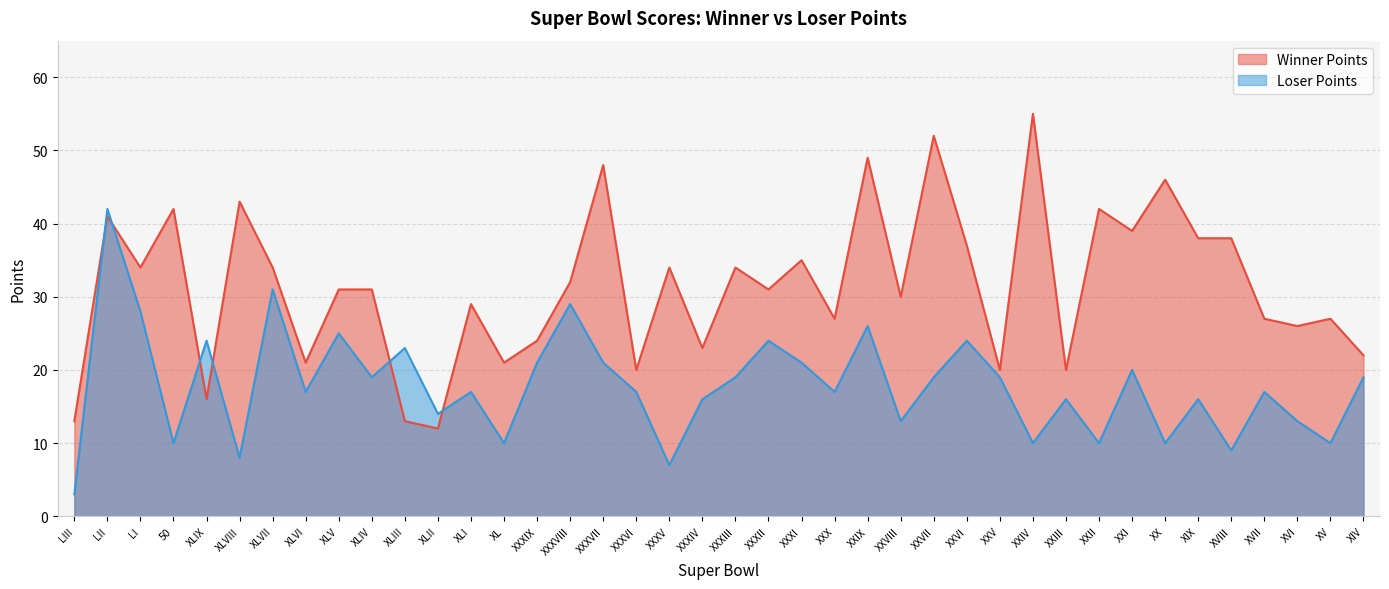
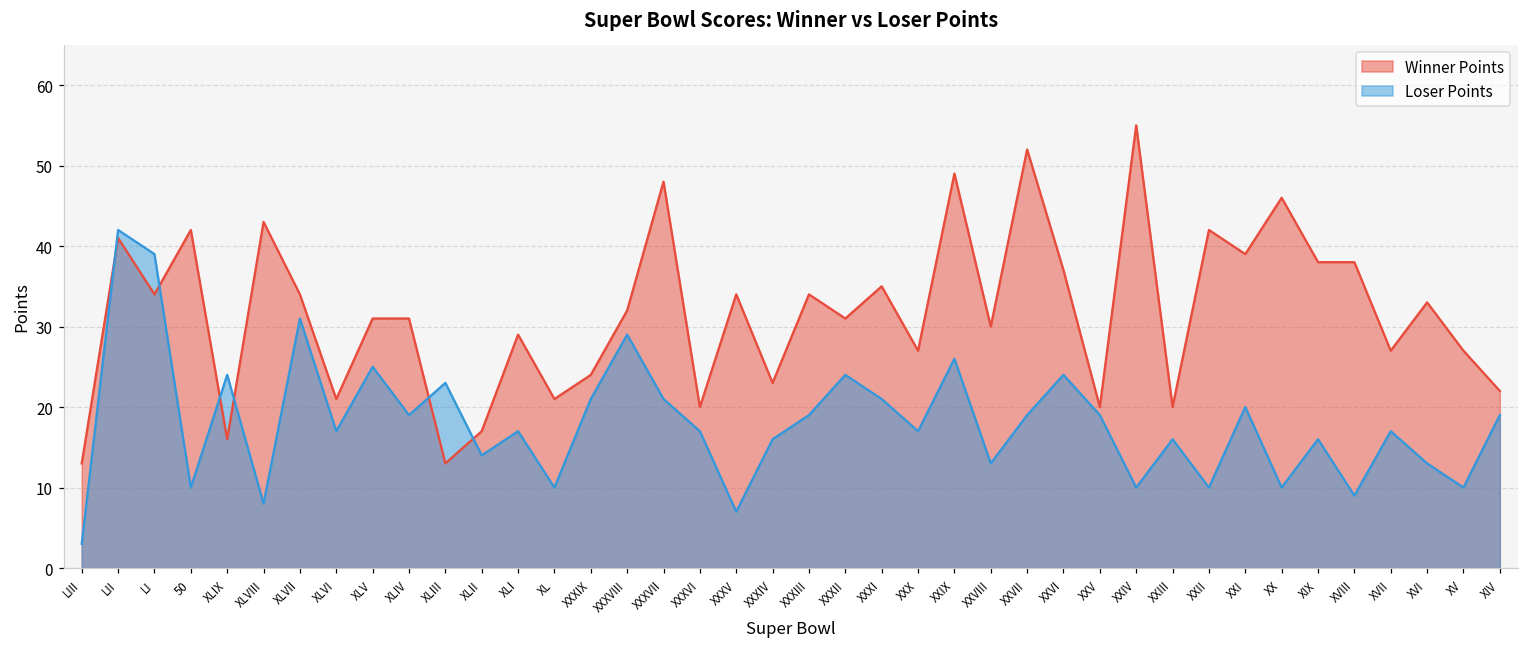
Loser Points, LI: 28 -> 39
Winner Points, XLII: 12 -> 17
Winner Points, XVI: 26 -> 33
